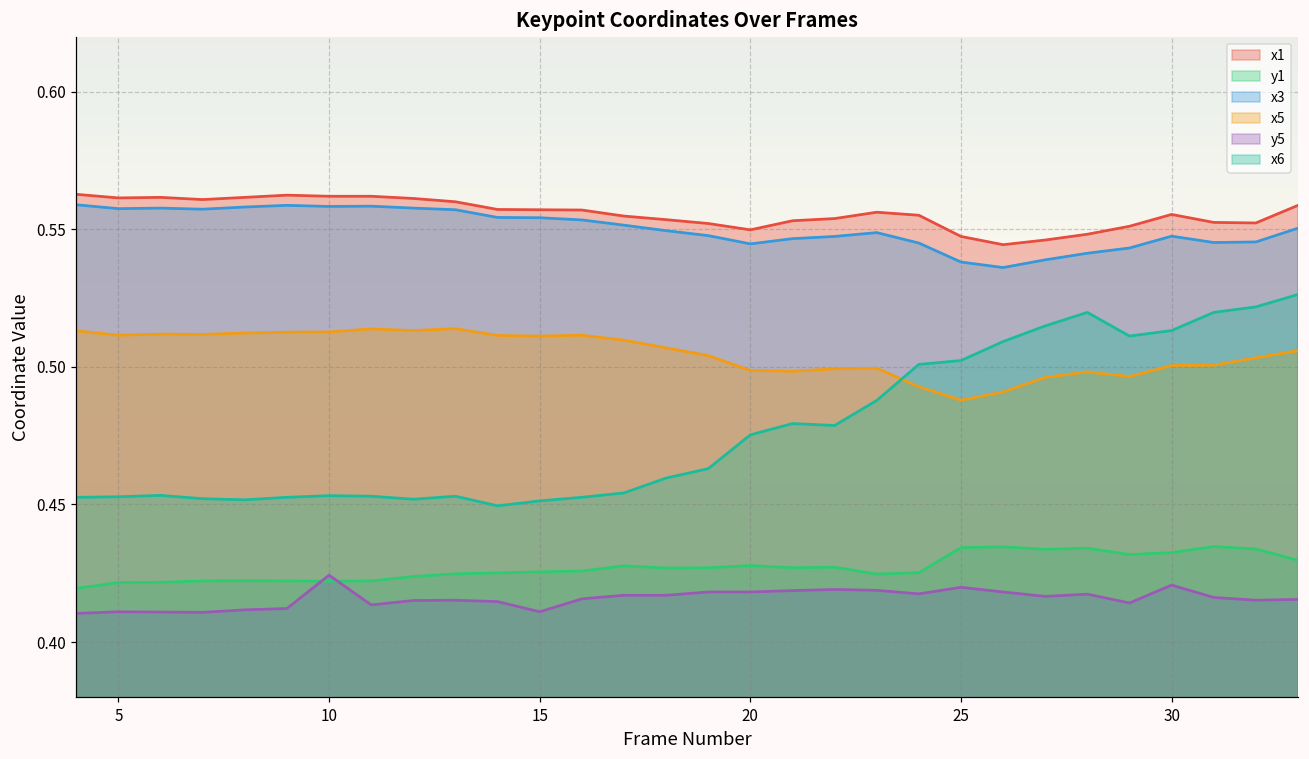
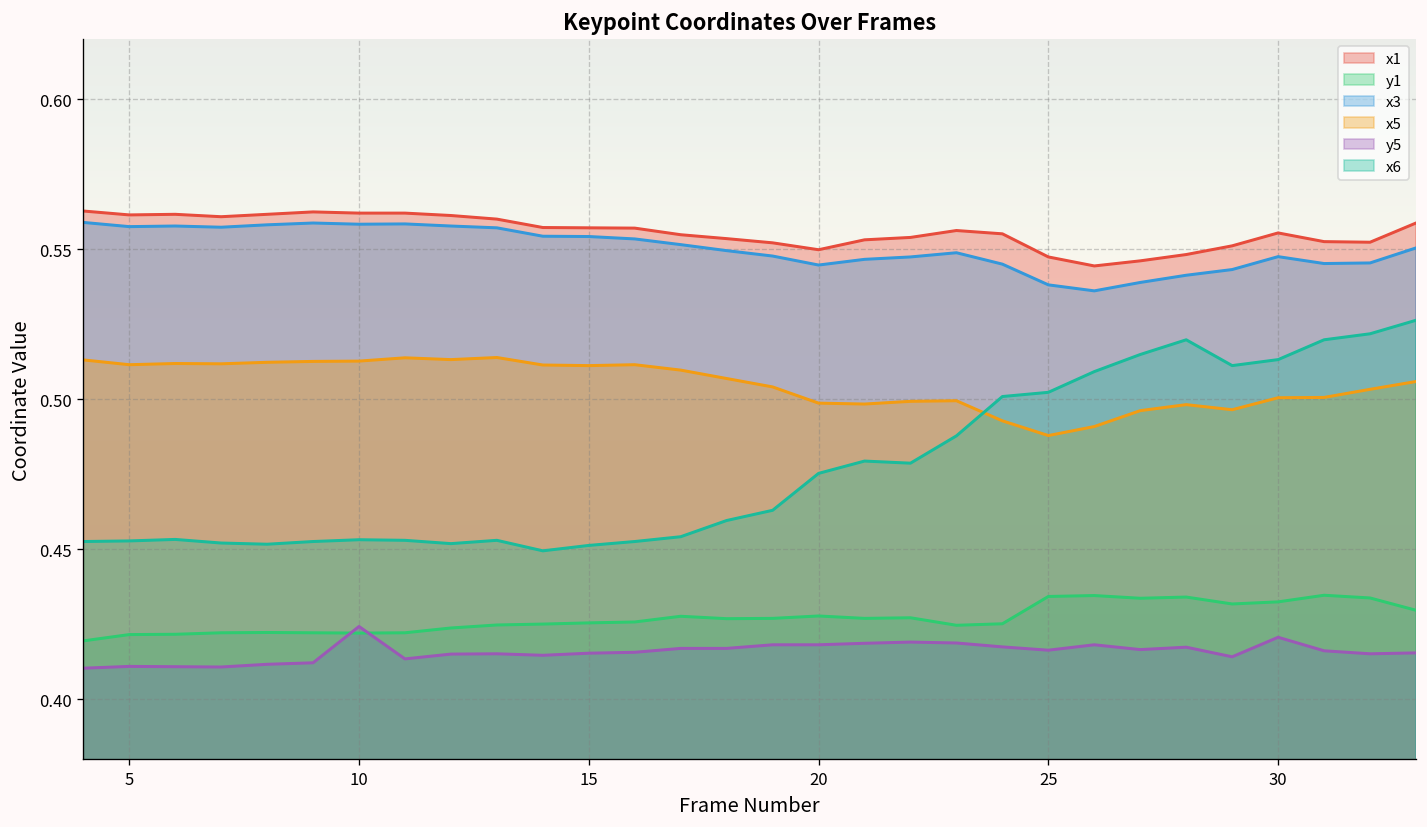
y5, 15: 0.411 -> 0.415
y5, 25: 0.420 -> 0.416
